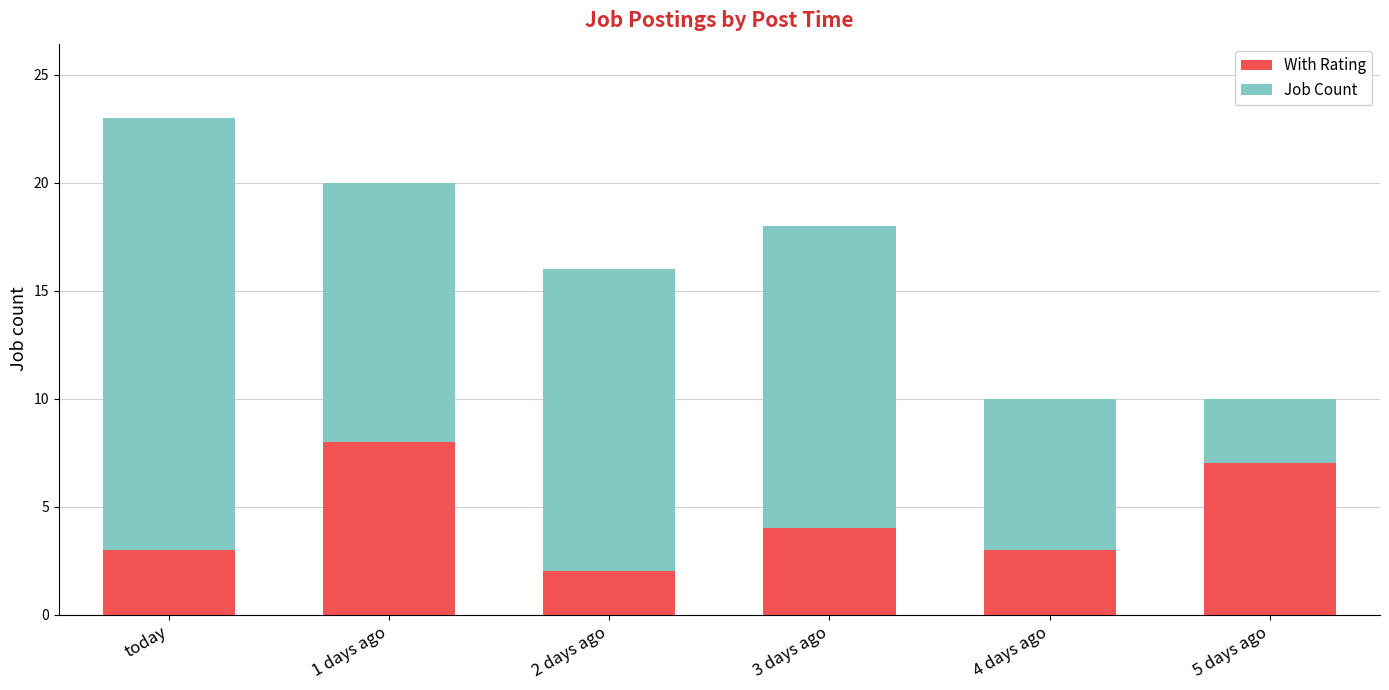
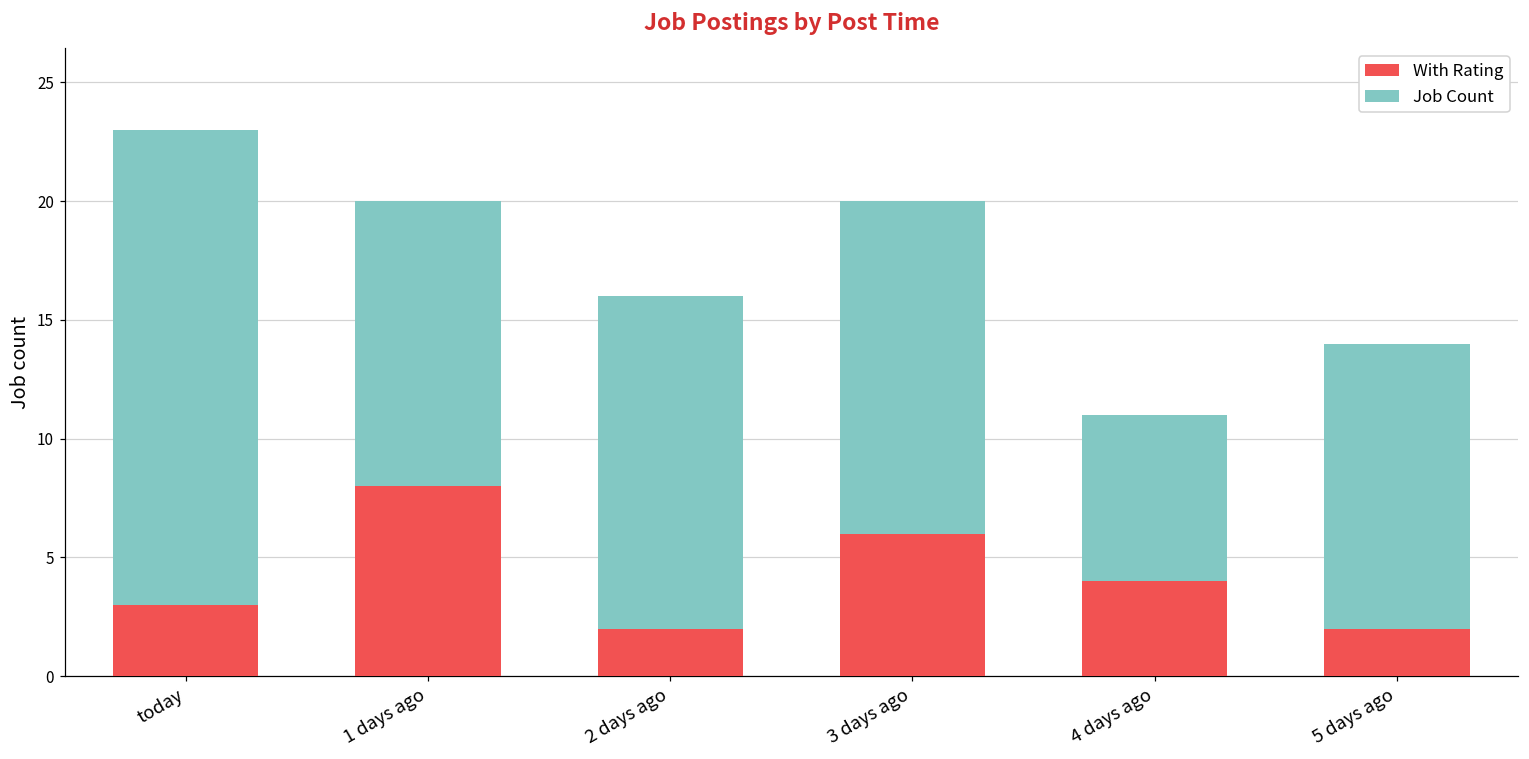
With Rating, 3 days ago: 4 -> 6
With Rating, 4 days ago: 3 -> 4
With Rating, 5 days ago: 7 -> 2
Job Count, 5 days ago: 3 -> 12
